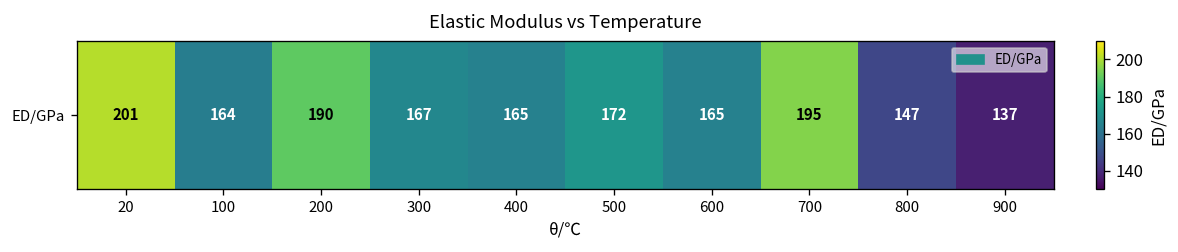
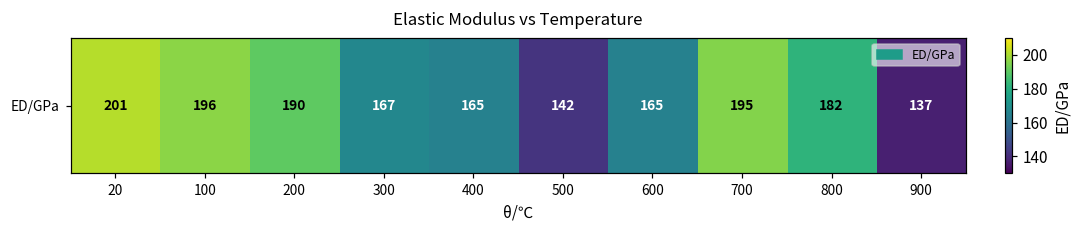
ED/GPa, 100: 164 -> 196
ED/GPa, 500: 172 -> 142
ED/GPa, 800: 147 -> 182
